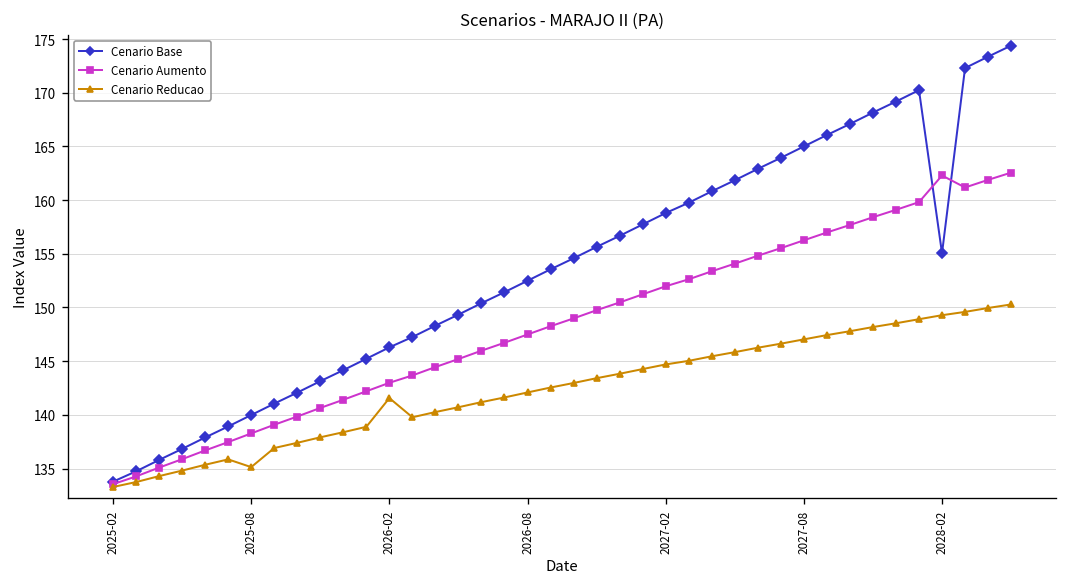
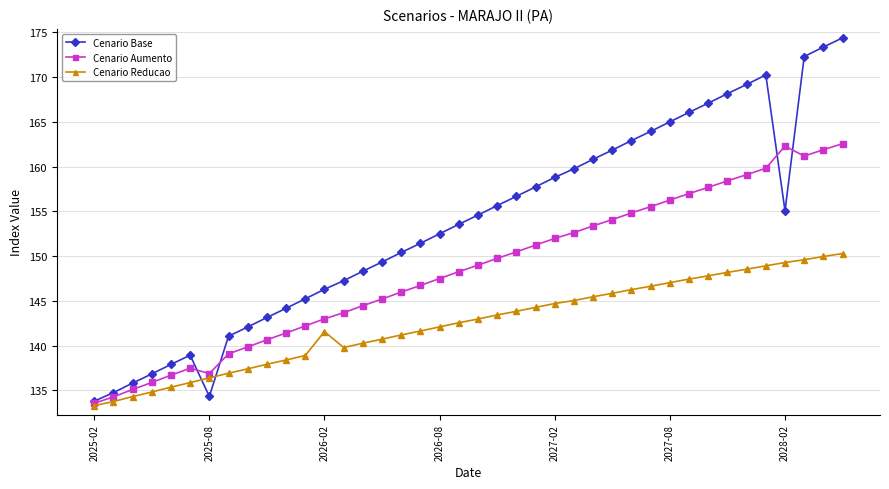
Cenario Base, 2025-08: 140 -> 134
Cenario Aumento, 2025-08: 138 -> 137
Cenario Reducao, 2025-08: 135 -> 136
